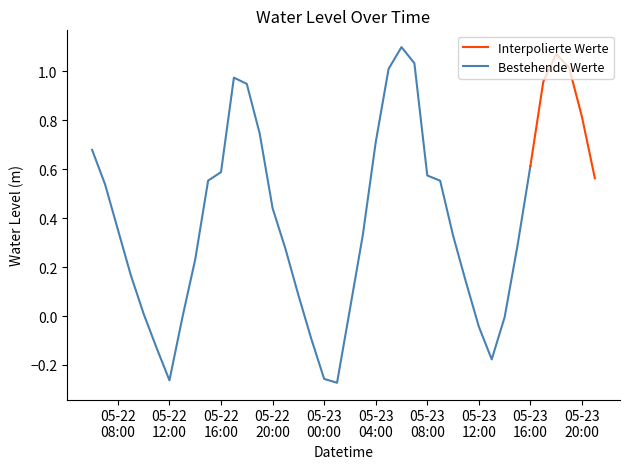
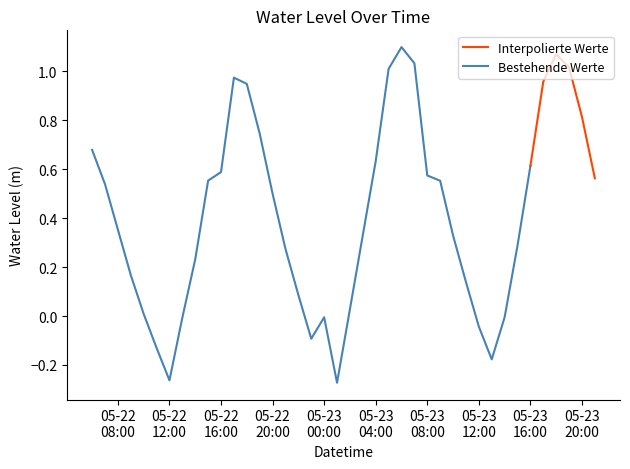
Bestehende Werte, 05-22 20:00: 0.44 -> 0.50
Bestehende Werte, 05-23 00:00: -0.26 -> -0.01
Bestehende Werte, 05-23 04:00: 0.71 -> 0.63
